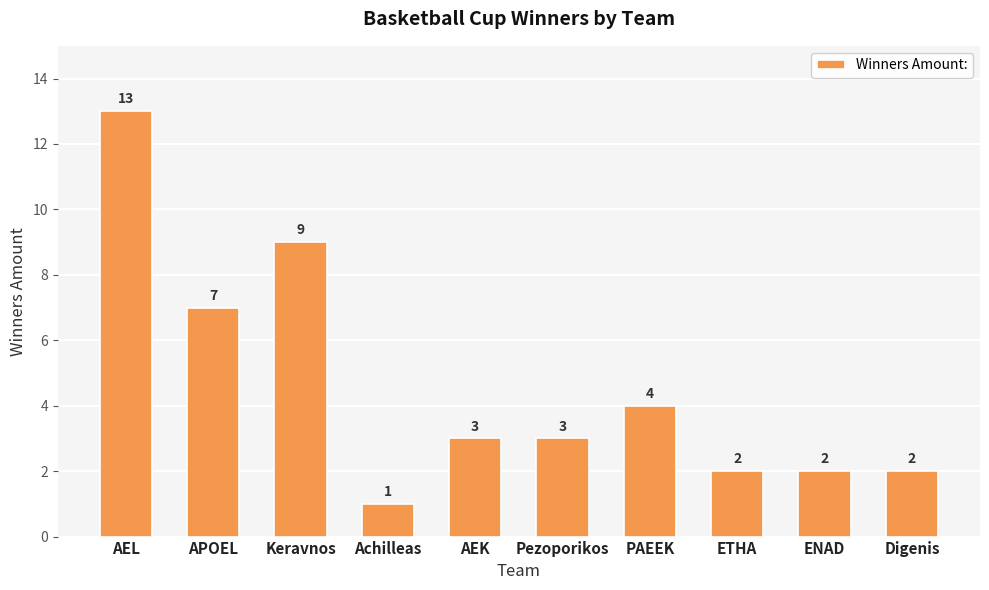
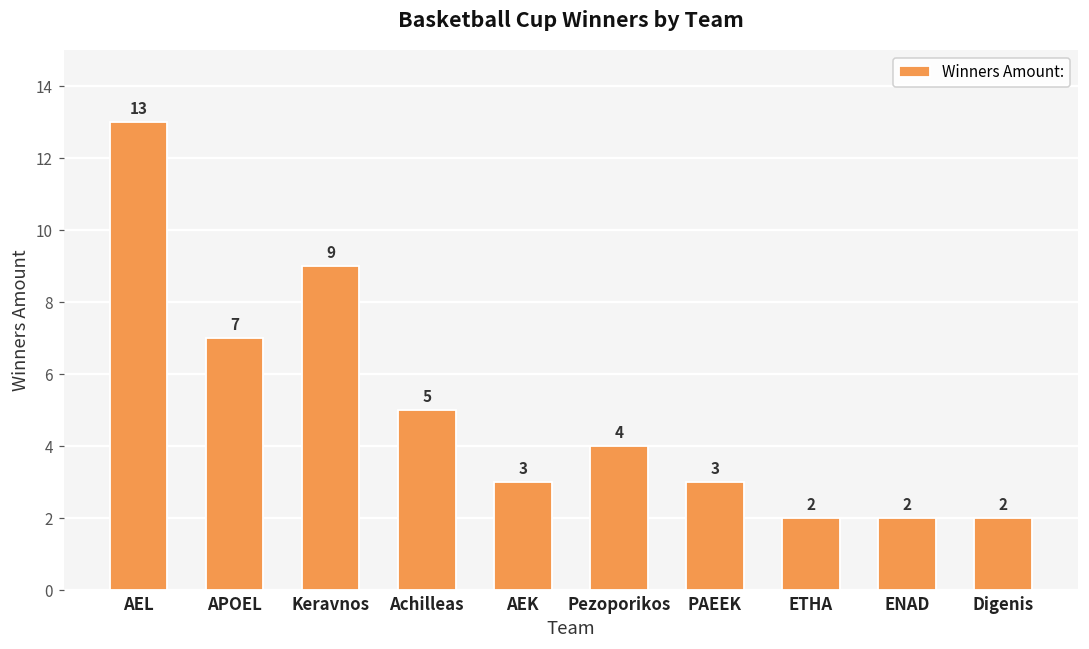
Achilleas: 1 -> 5
Pezoporikos: 3 -> 4
PAEEK: 4 -> 3
